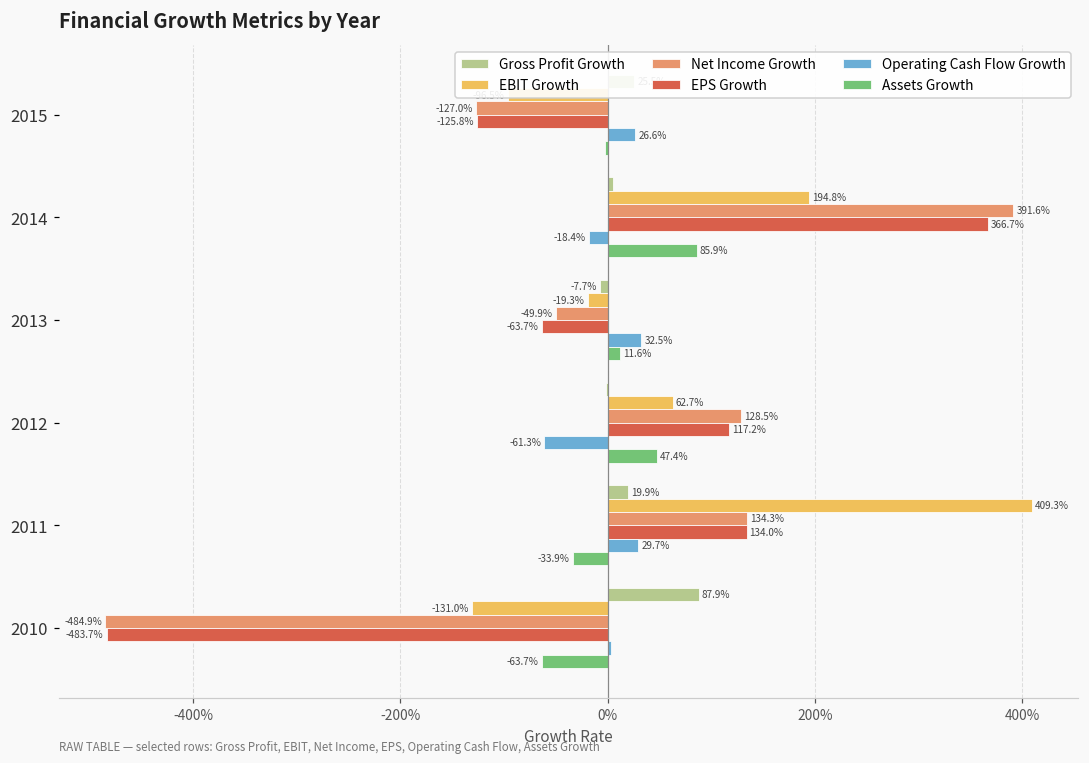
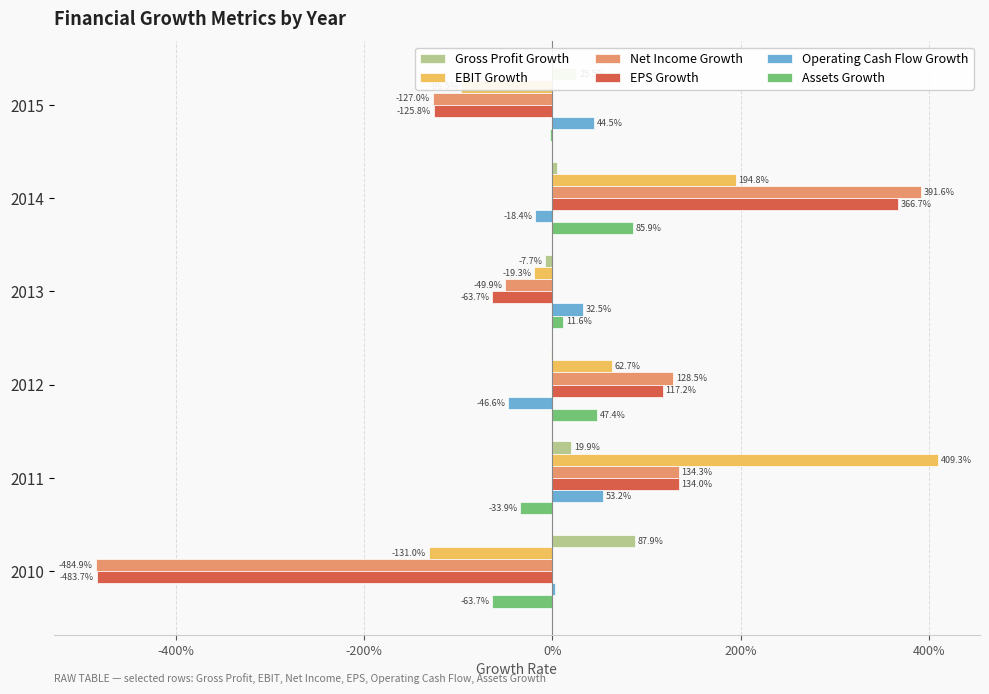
Operating Cash Flow Growth, 2015: 26.6% -> 44.5%
Operating Cash Flow Growth, 2012: -61.3% -> -46.6%
Operating Cash Flow Growth, 2011: 29.7% -> 53.2%
